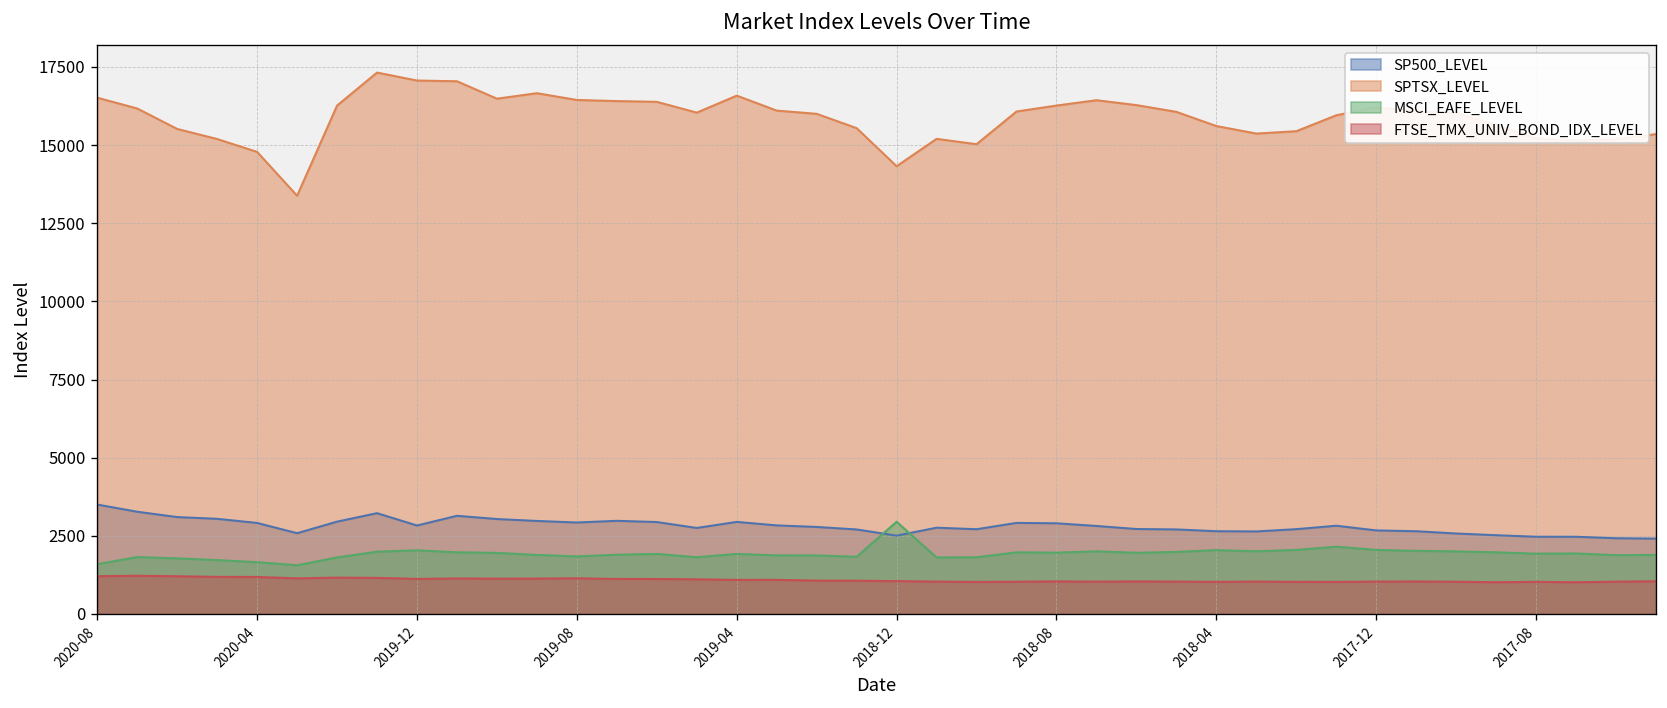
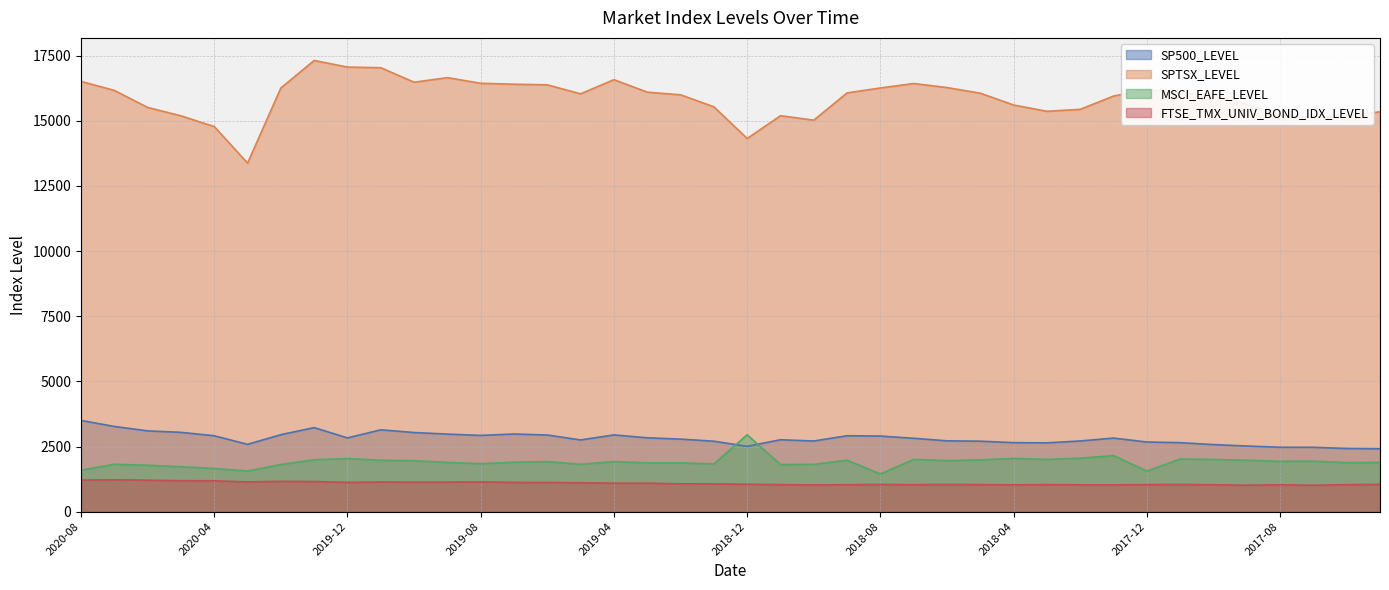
MSCI_EAFE_LEVEL, 2018-08: 2000 -> 1400
MSCI_EAFE_LEVEL, 2017-12: 2100 -> 1600
